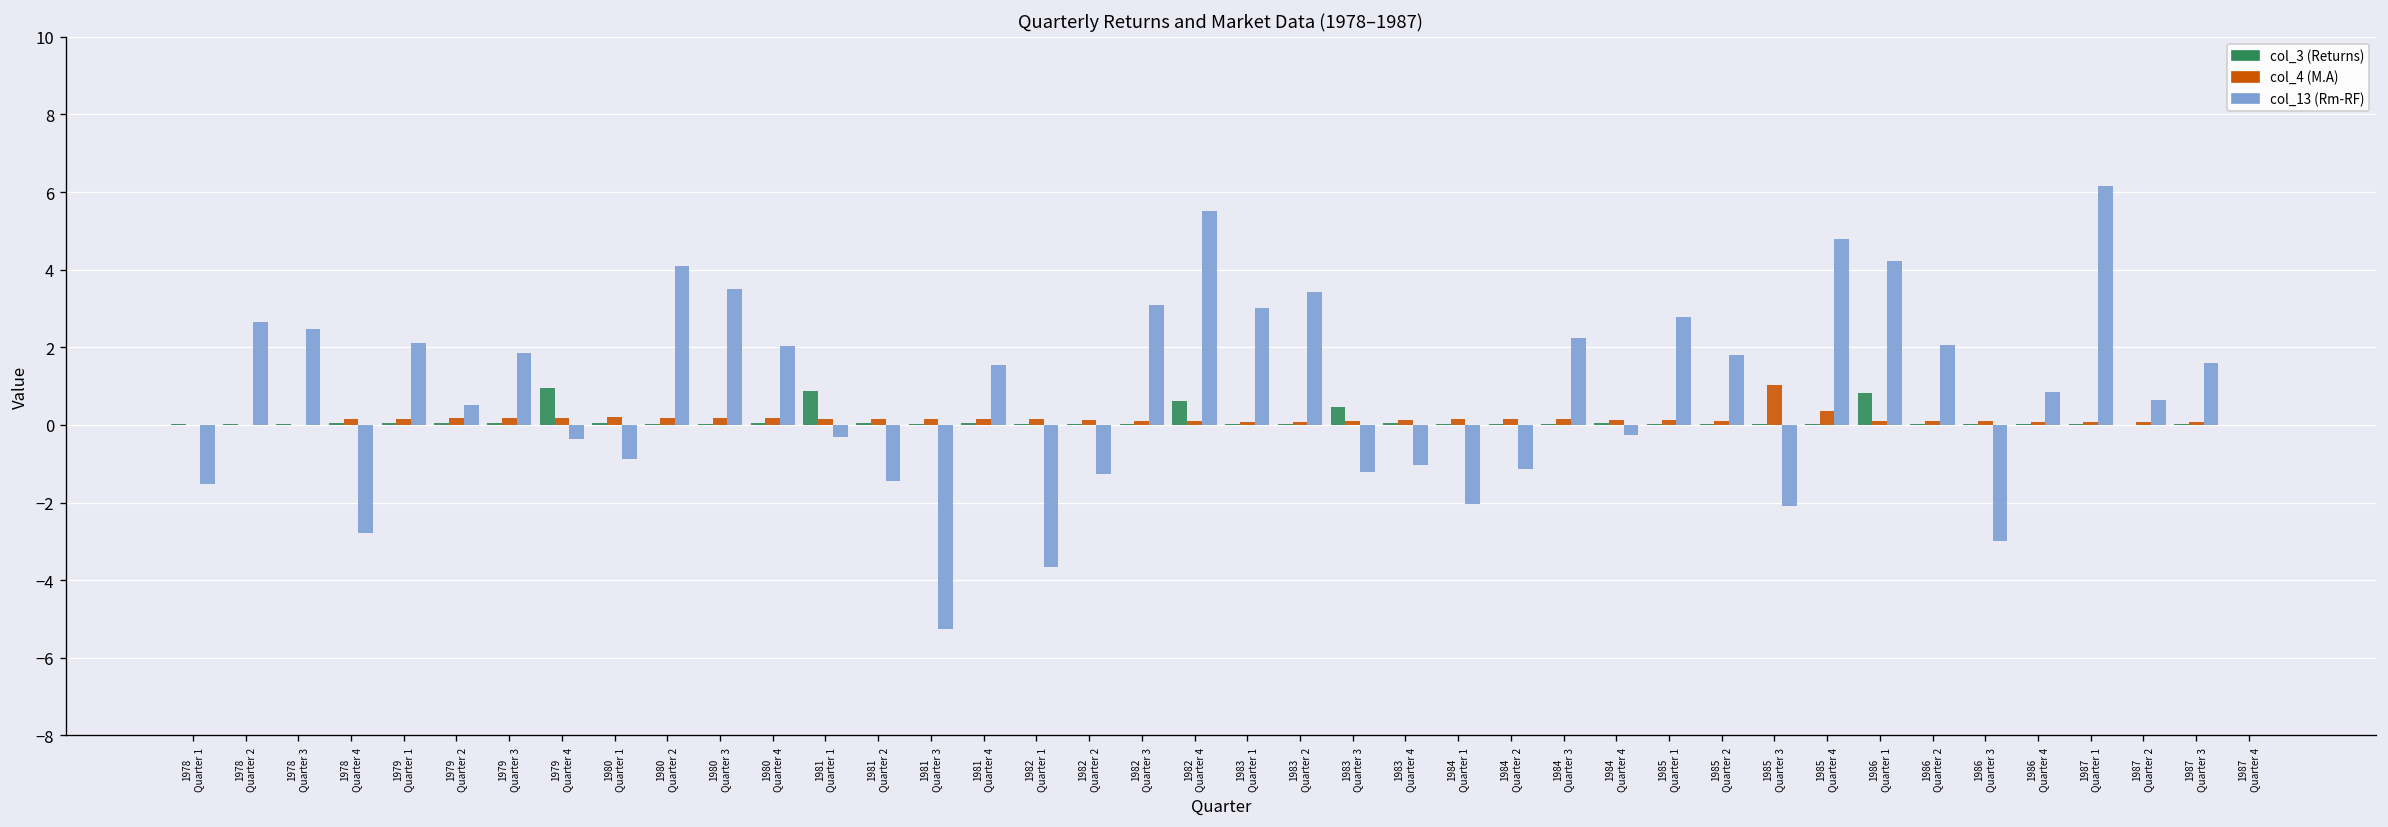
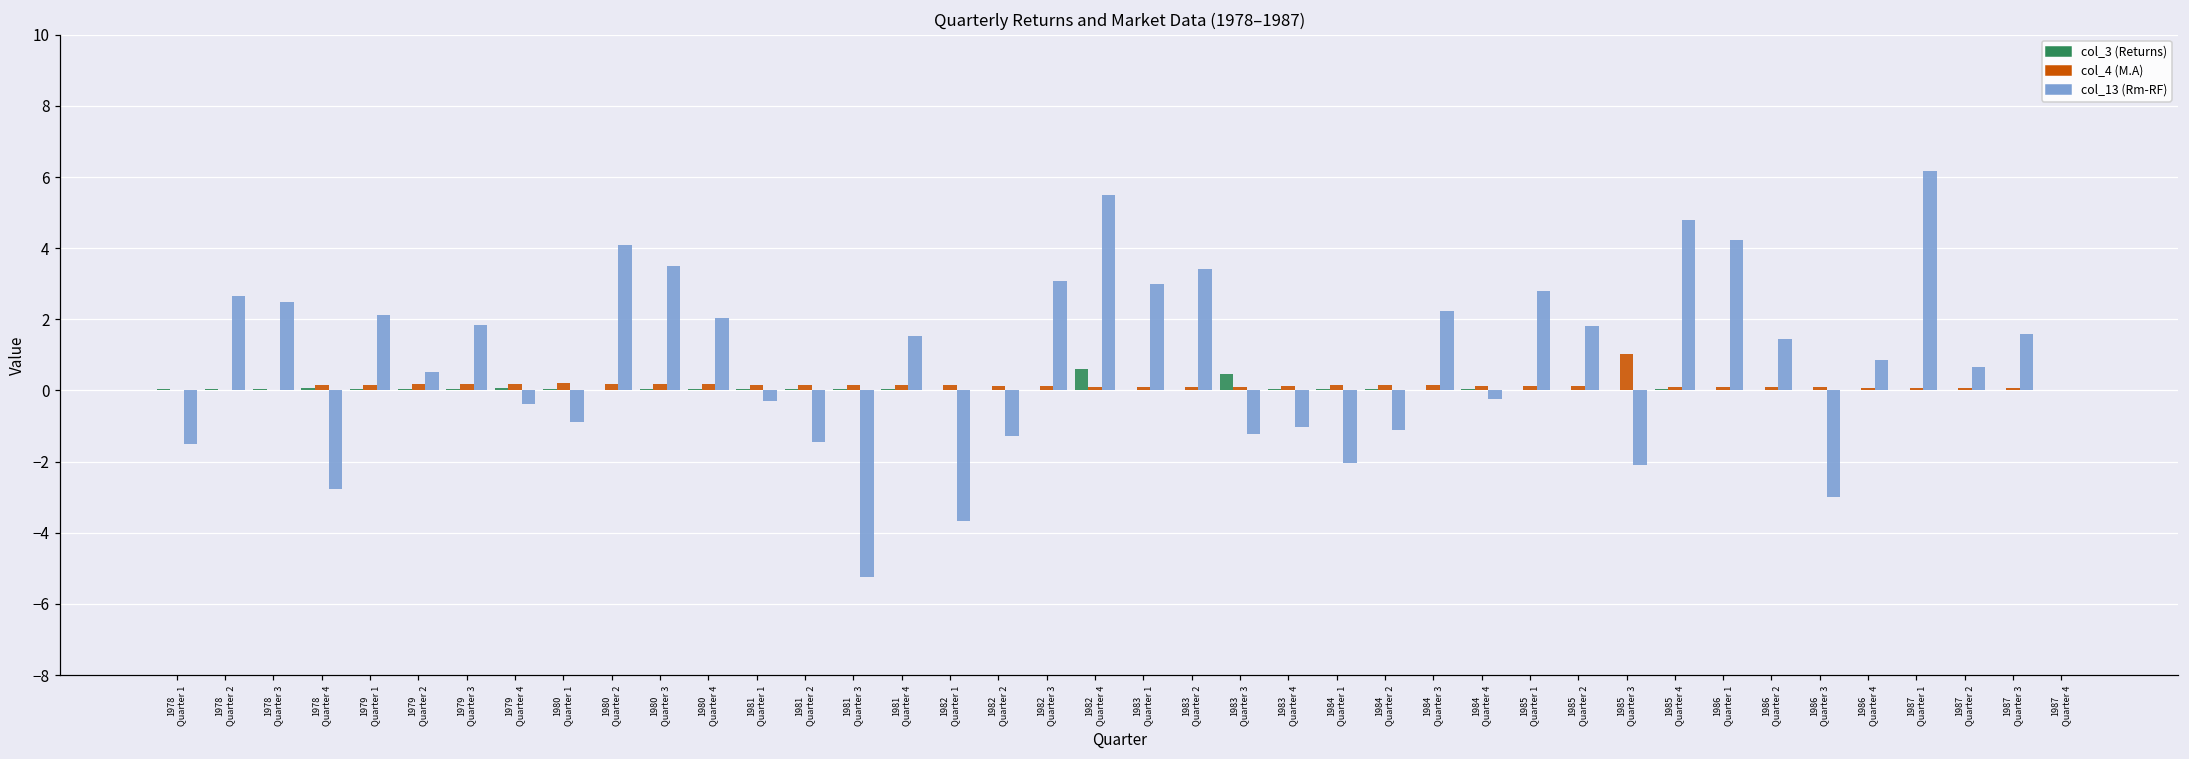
col_3 (Returns), 1979 Quarter 4: 0.9 -> 0.1
col_3 (Returns), 1981 Quarter 1: 0.9 -> 0.0
col_4 (M.A), 1985 Quarter 4: 0.4 -> 0.1
col_3 (Returns), 1986 Quarter 1: 0.8 -> 0.0
col_13 (Rm-RF), 1986 Quarter 2: 2.1 -> 1.4
